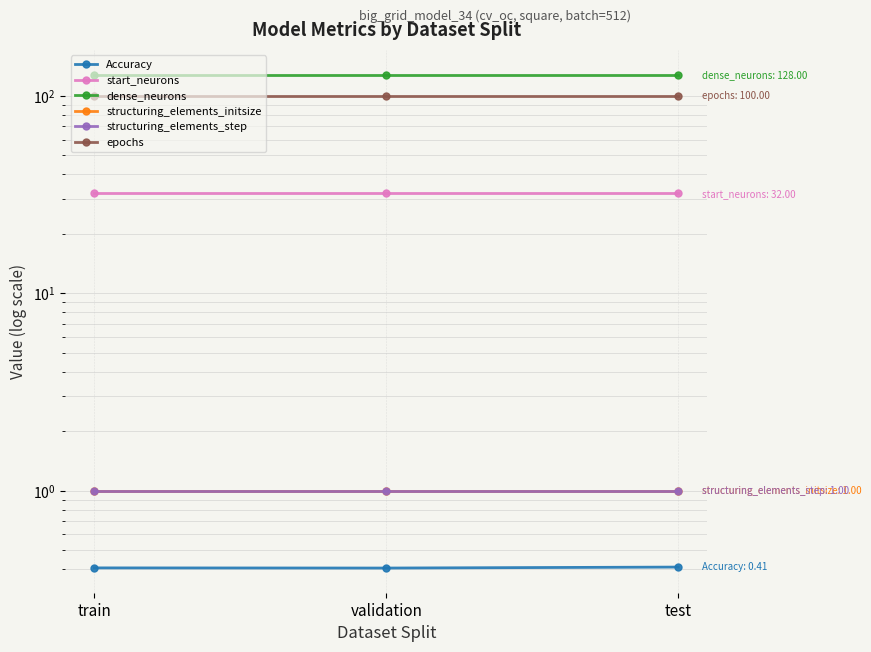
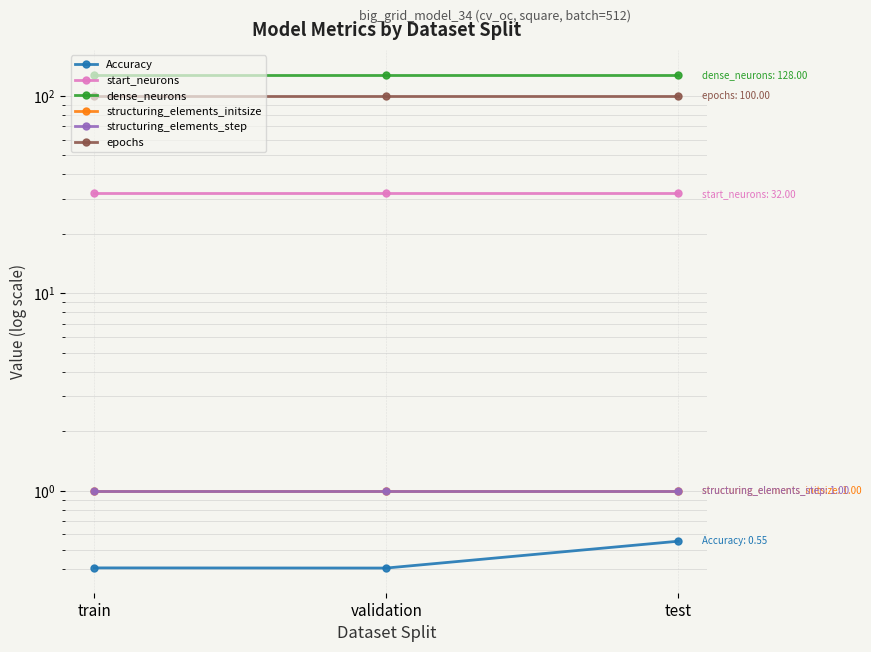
Accuracy, test: 0.41 -> 0.55
